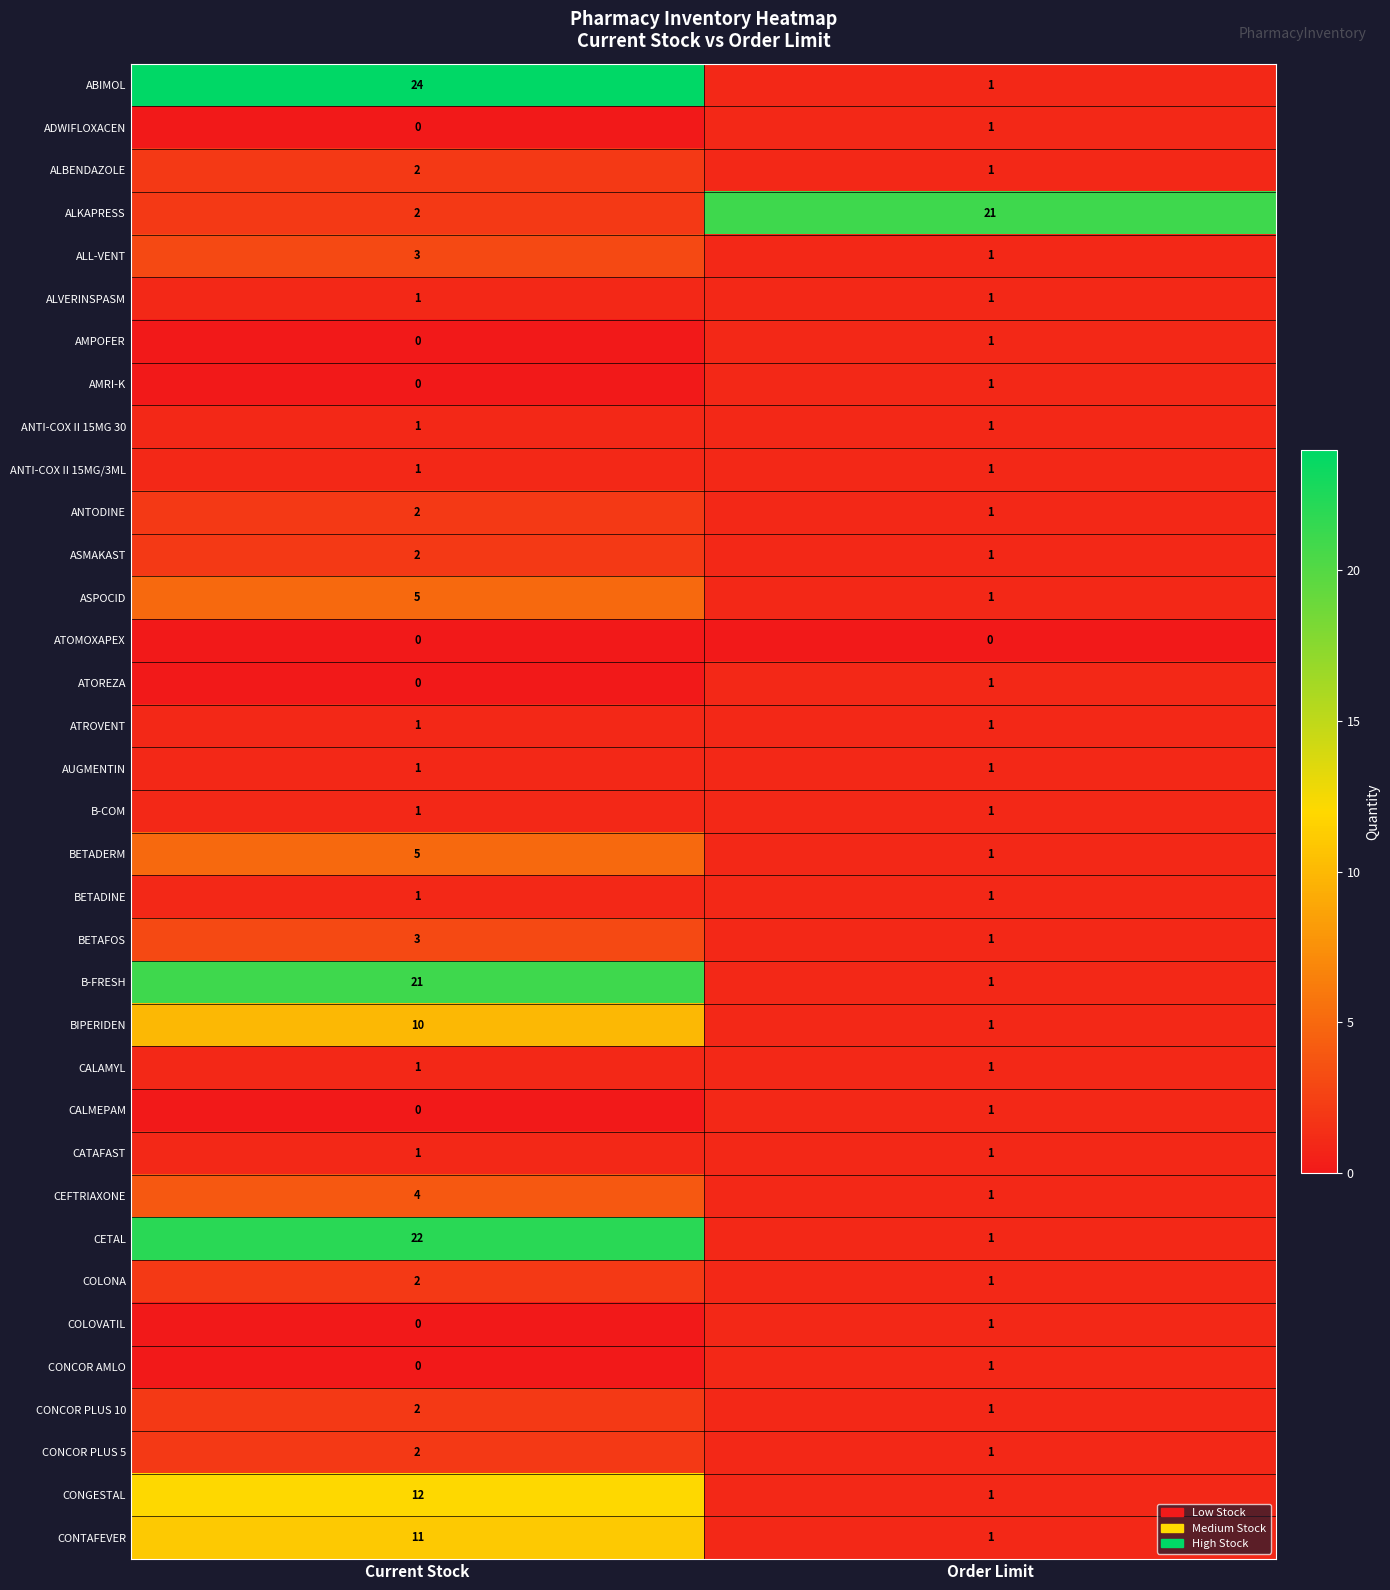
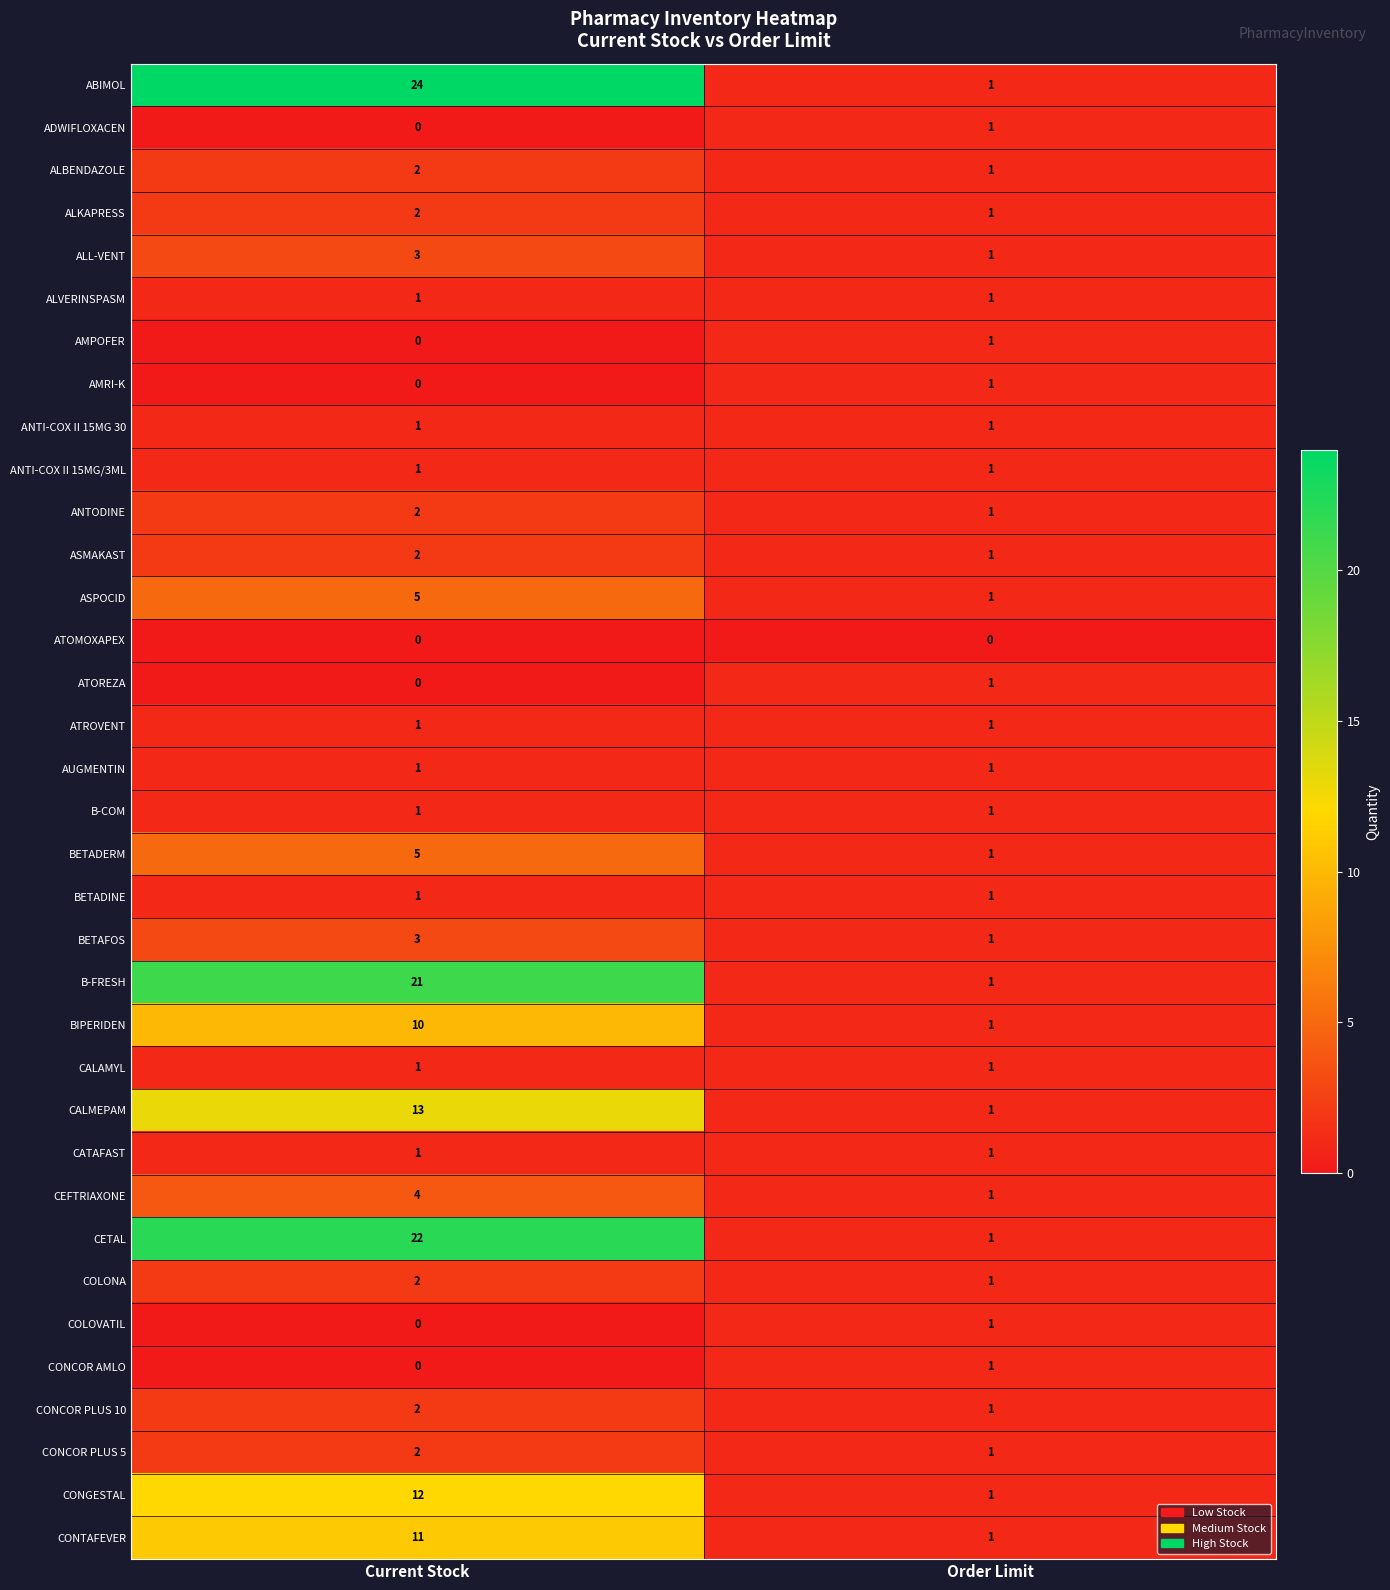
ALKAPRESS, Order Limit: 21 -> 1
CALMEPAM, Current Stock: 0 -> 13
